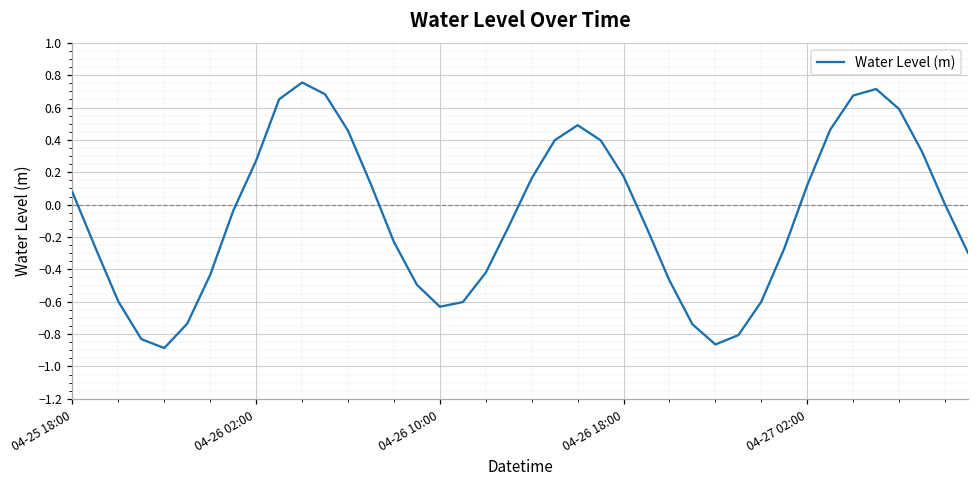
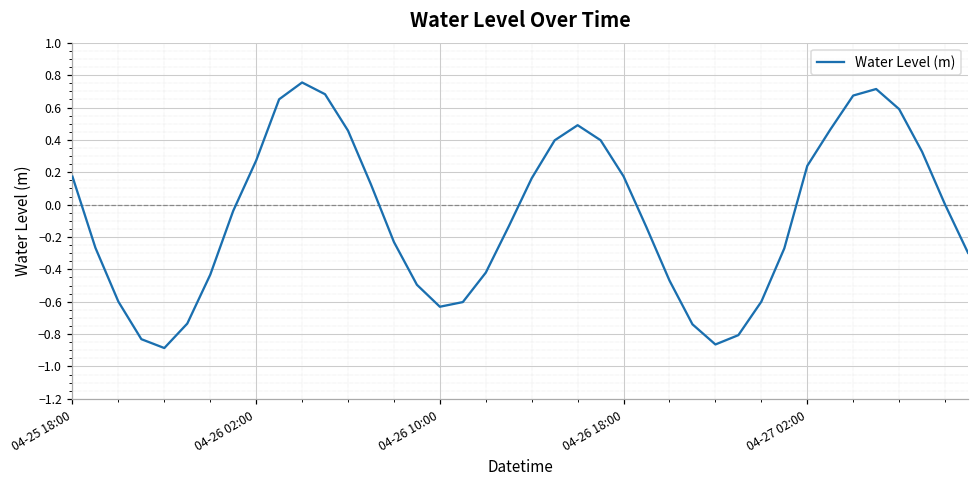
04-25 18:00: 0.08 -> 0.17
04-27 02:00: 0.12 -> 0.24
